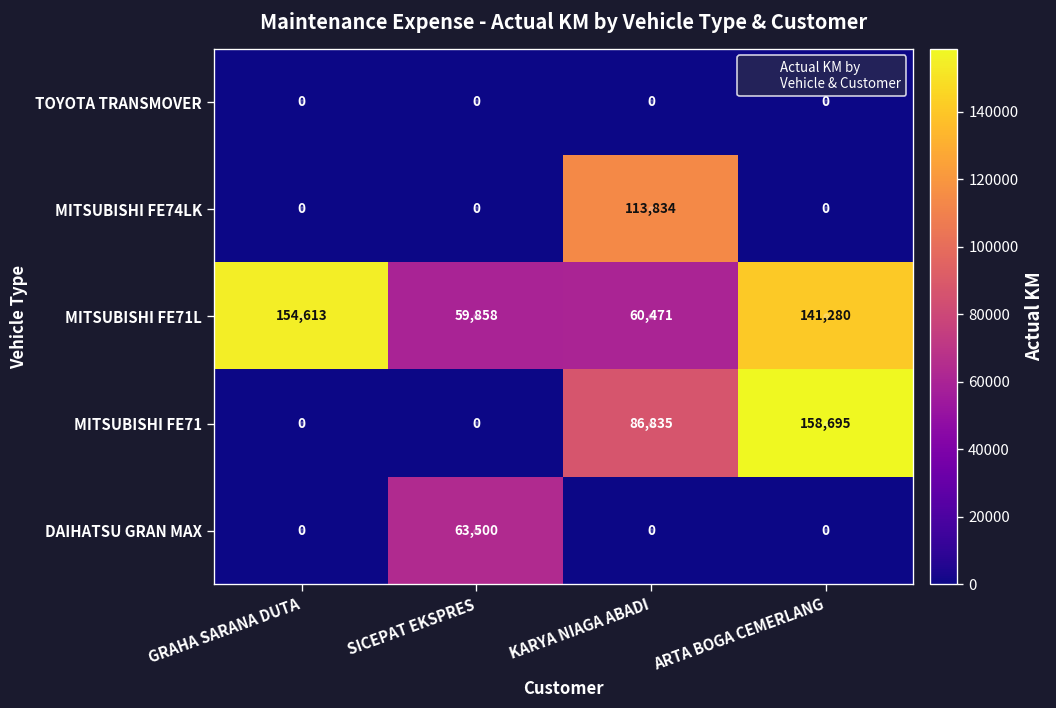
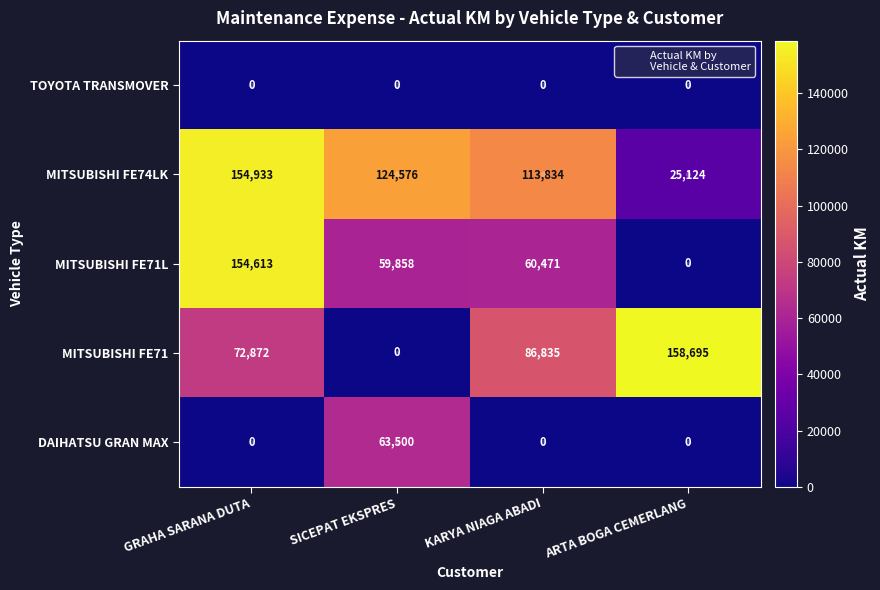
MITSUBISHI FE74LK, GRAHA SARANA DUTA: 0 -> 154,933
MITSUBISHI FE74LK, SICEPAT EKSPRES: 0 -> 124,576
MITSUBISHI FE74LK, ARTA BOGA CEMERLANG: 0 -> 25,124
MITSUBISHI FE71L, ARTA BOGA CEMERLANG: 141,280 -> 0
MITSUBISHI FE71, GRAHA SARANA DUTA: 0 -> 72,872
